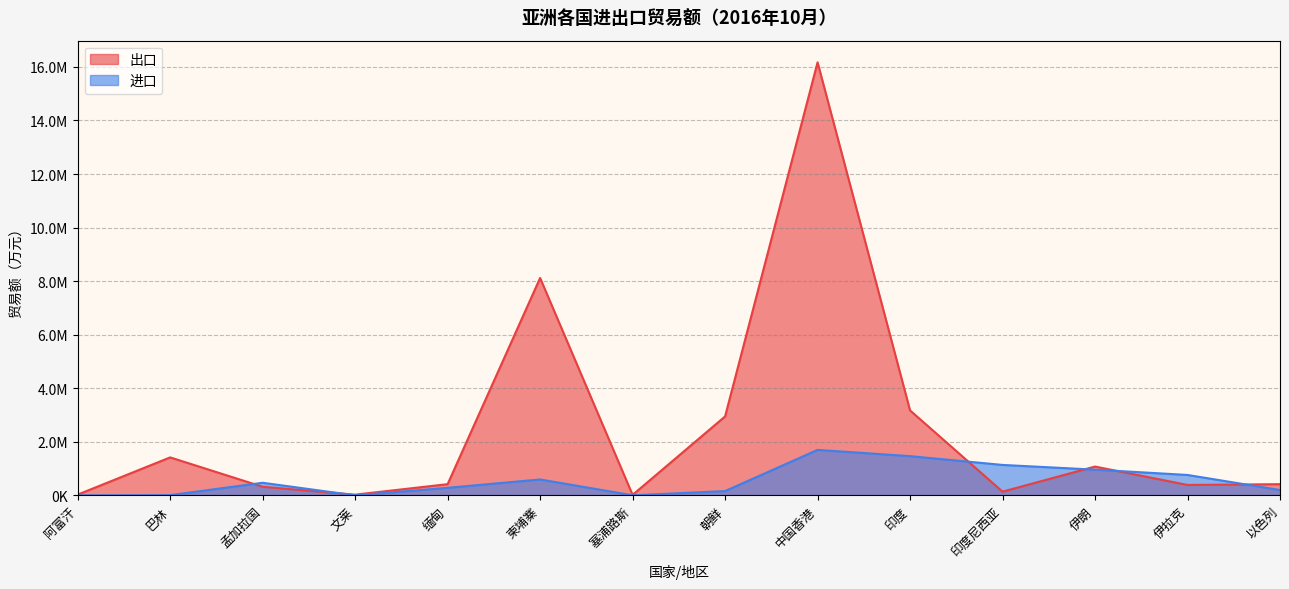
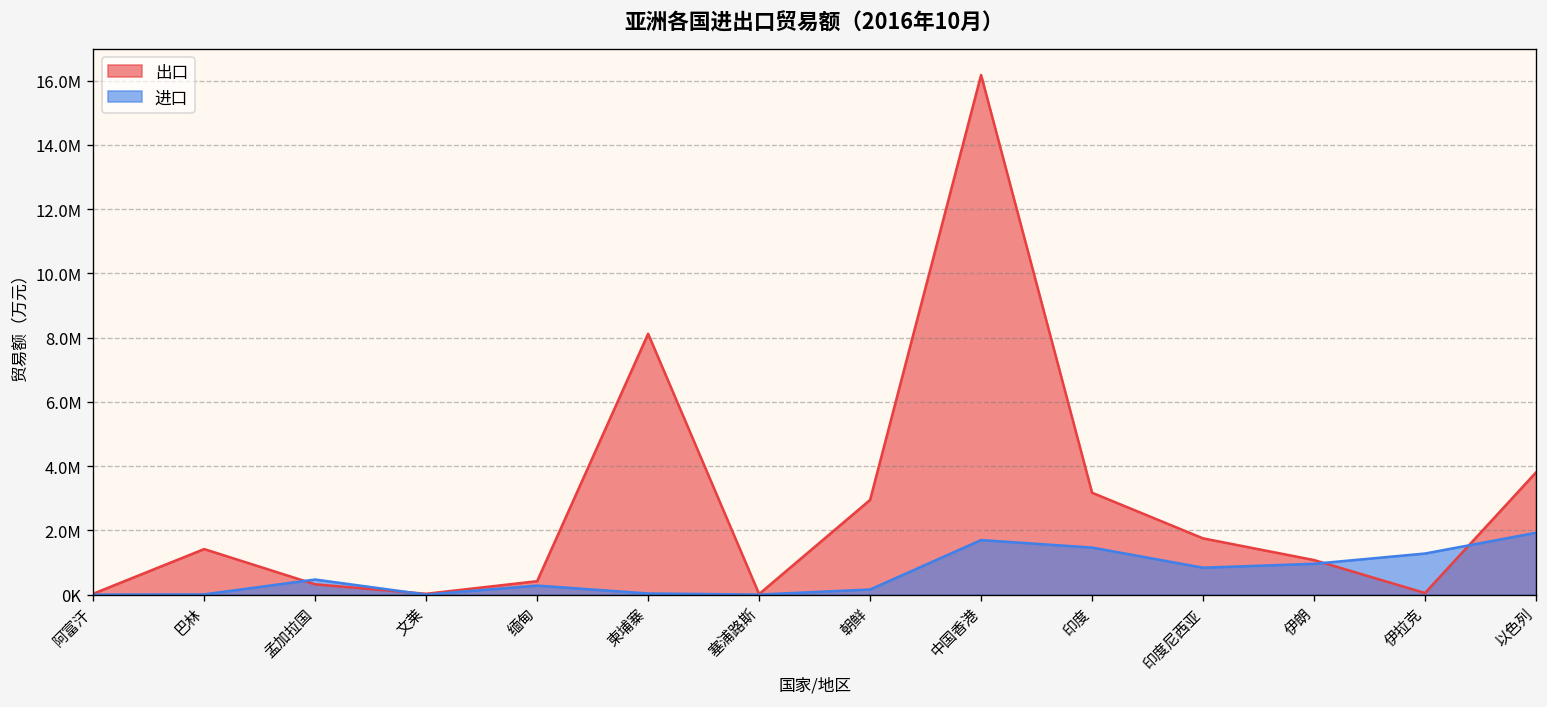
进口, 柬埔寨: 600000 -> 0
出口, 印度尼西亚: 100000 -> 1800000
进口, 印度尼西亚: 1100000 -> 800000
出口, 伊拉克: 400000 -> 0
进口, 伊拉克: 800000 -> 1300000
出口, 以色列: 400000 -> 3800000
进口, 以色列: 200000 -> 1900000
